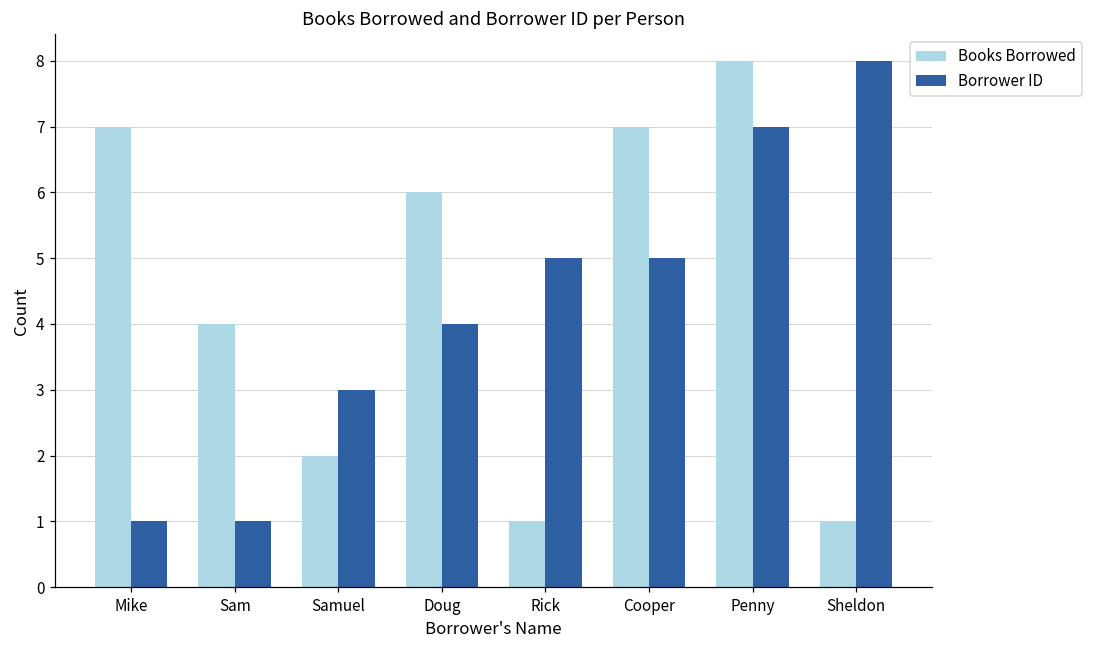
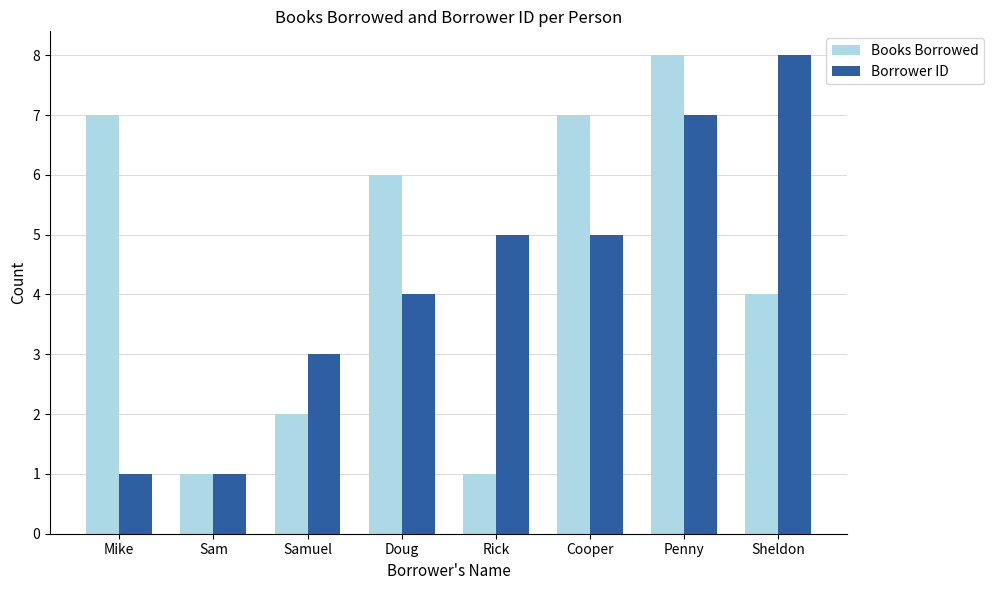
Books Borrowed, Sam: 4 -> 1
Books Borrowed, Sheldon: 1 -> 4
